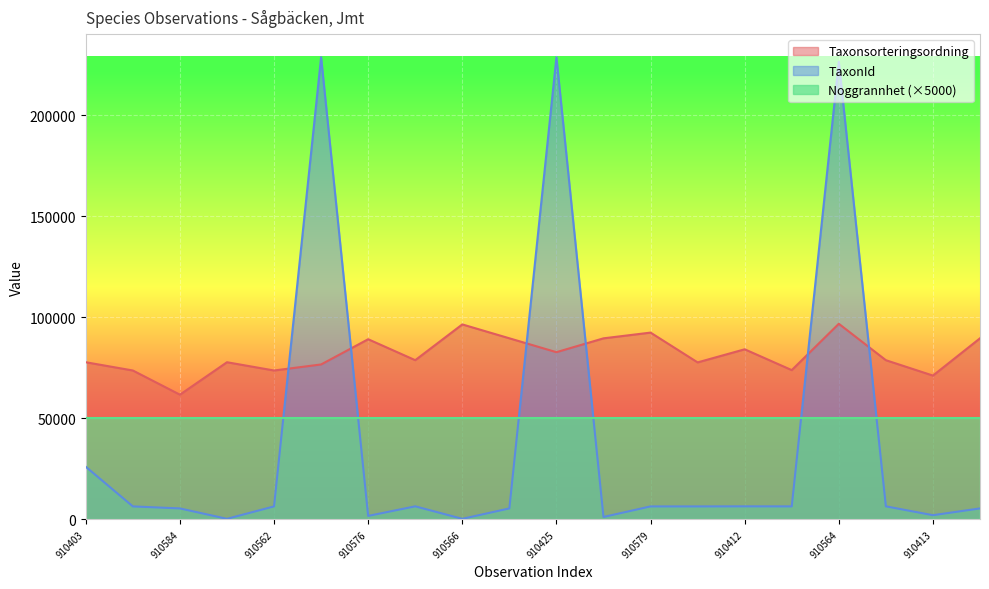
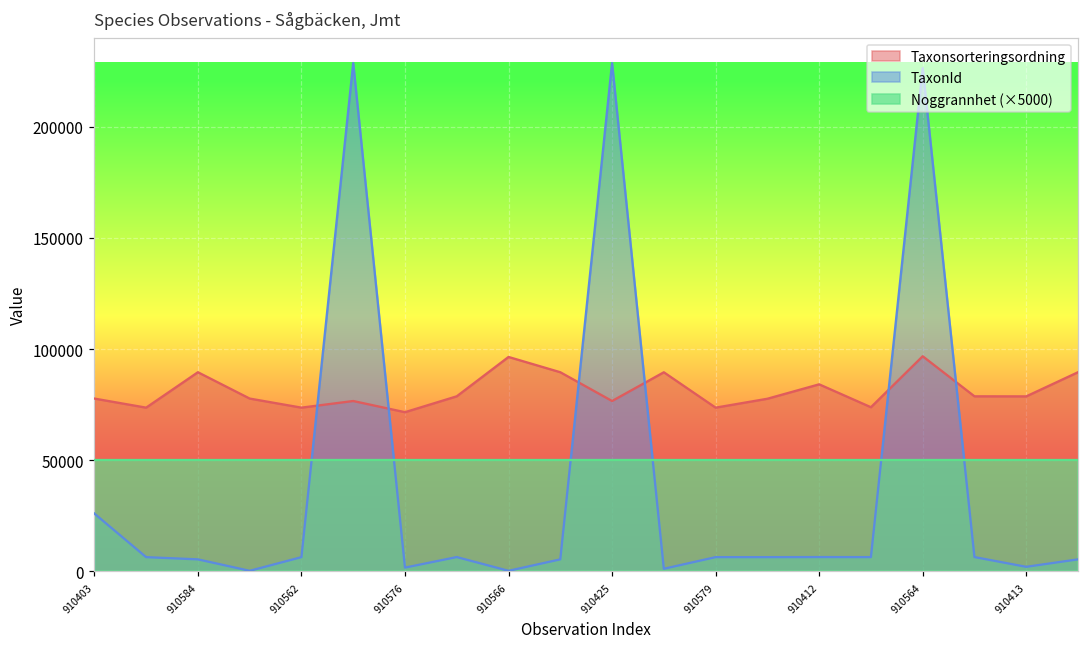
Taxonsorteringsordning, 910584: 62000 -> 90000
Taxonsorteringsordning, 910576: 89000 -> 72000
Taxonsorteringsordning, 910425: 83000 -> 77000
Taxonsorteringsordning, 910579: 92000 -> 74000
Taxonsorteringsordning, 910413: 71000 -> 79000
